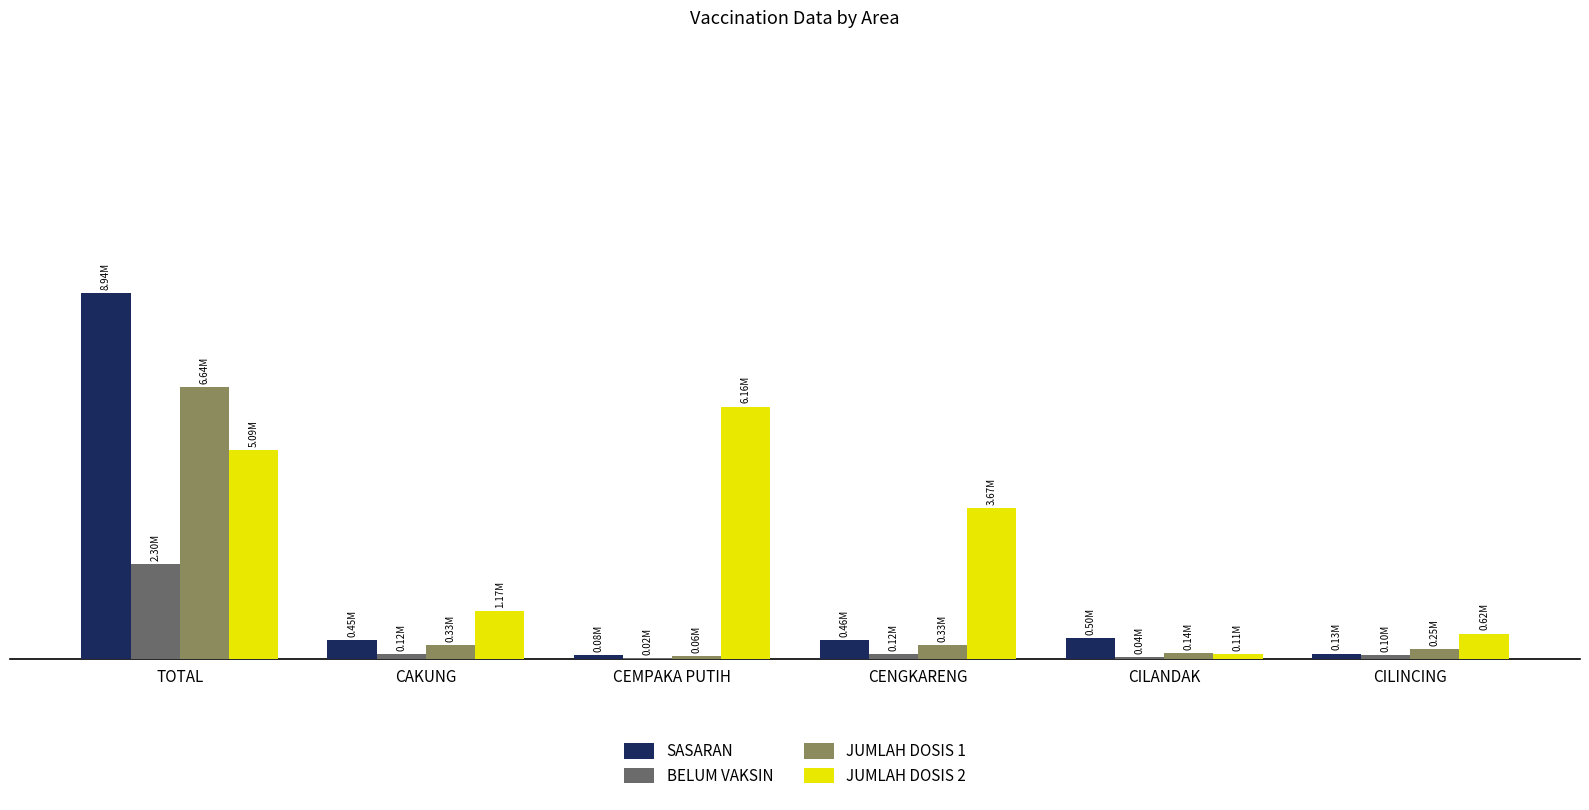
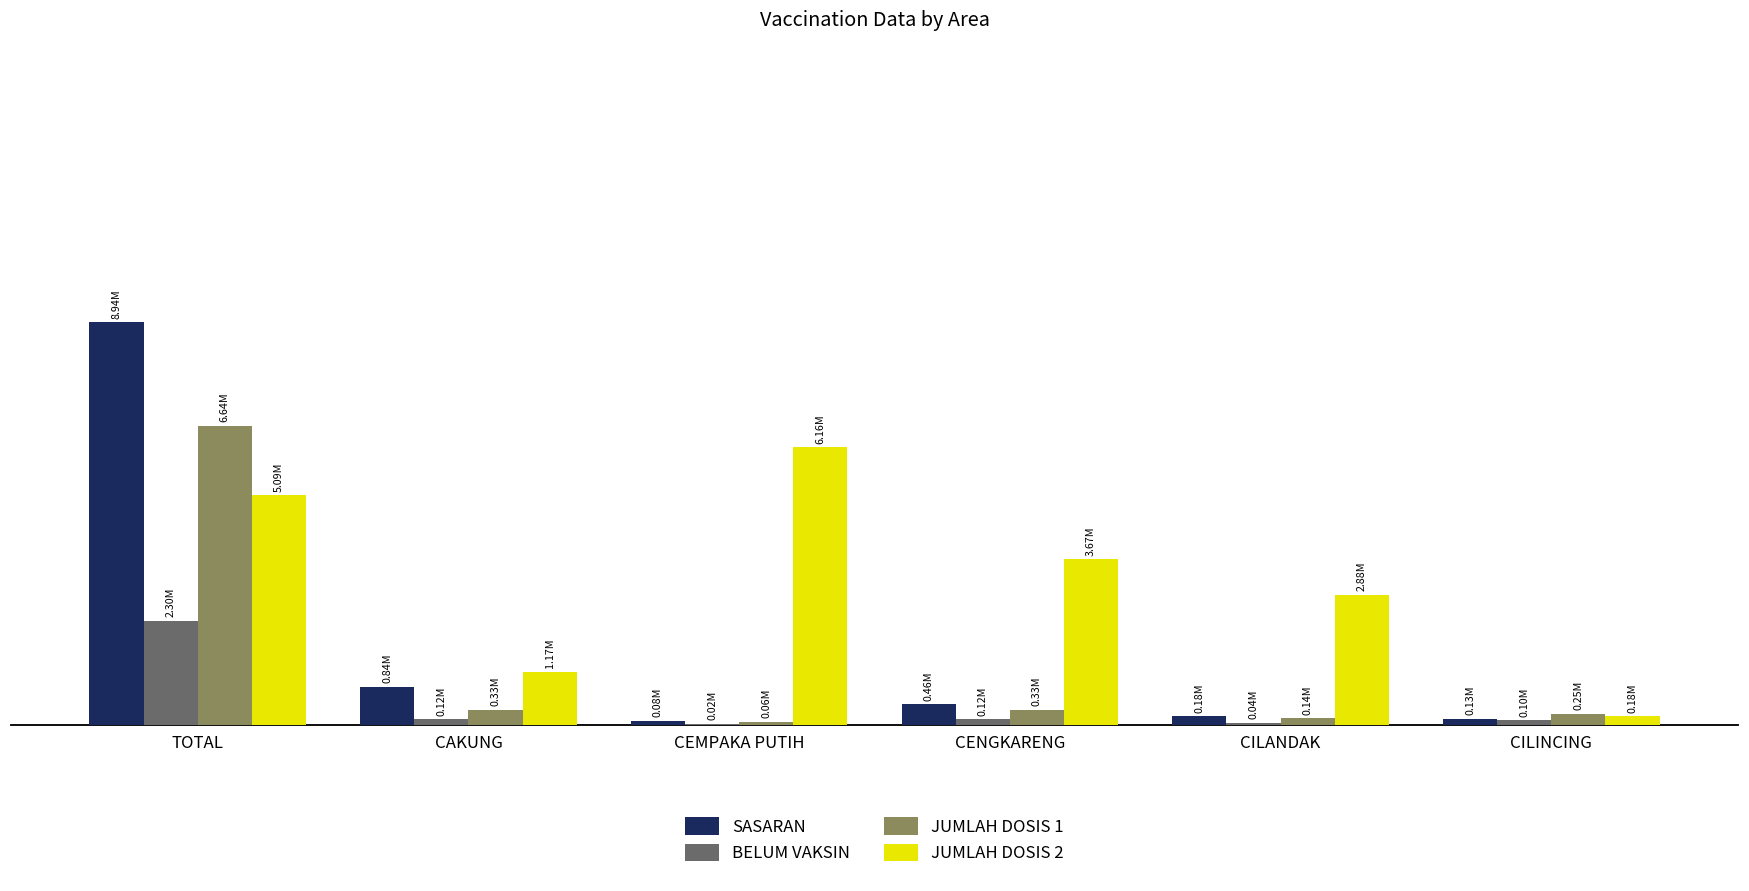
SASARAN, CAKUNG: 0.45M -> 0.84M
SASARAN, CILANDAK: 0.50M -> 0.18M
JUMLAH DOSIS 2, CILANDAK: 0.11M -> 2.88M
JUMLAH DOSIS 2, CILINCING: 0.62M -> 0.18M
